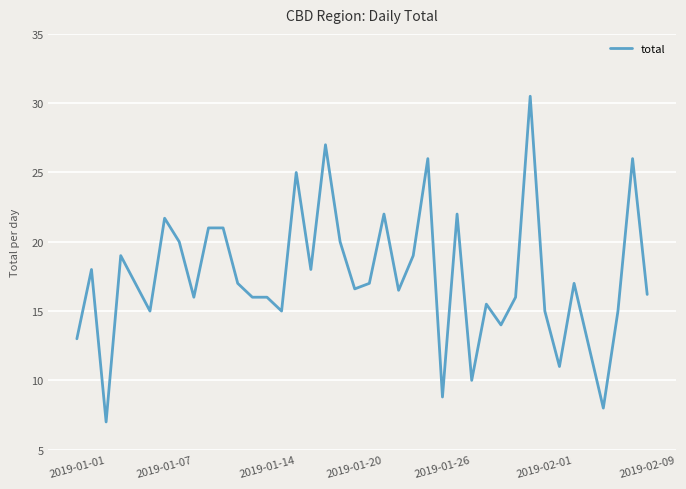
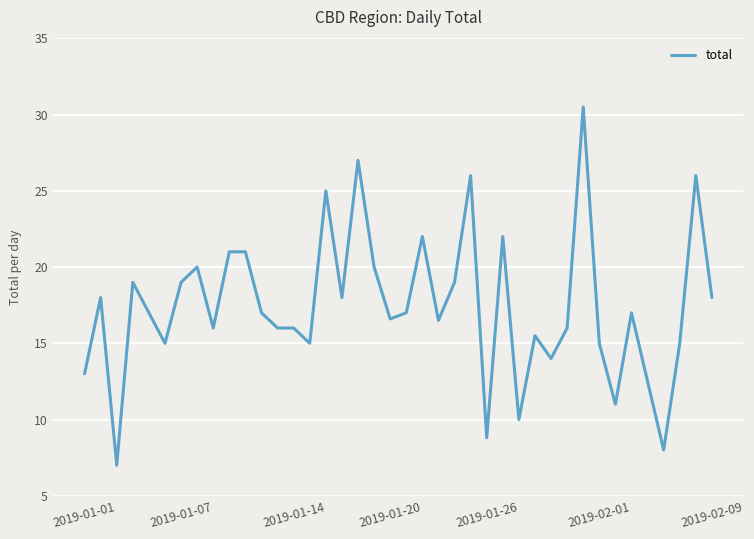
2019-01-07: 21.7 -> 19.0
2019-02-09: 16.2 -> 18.0
